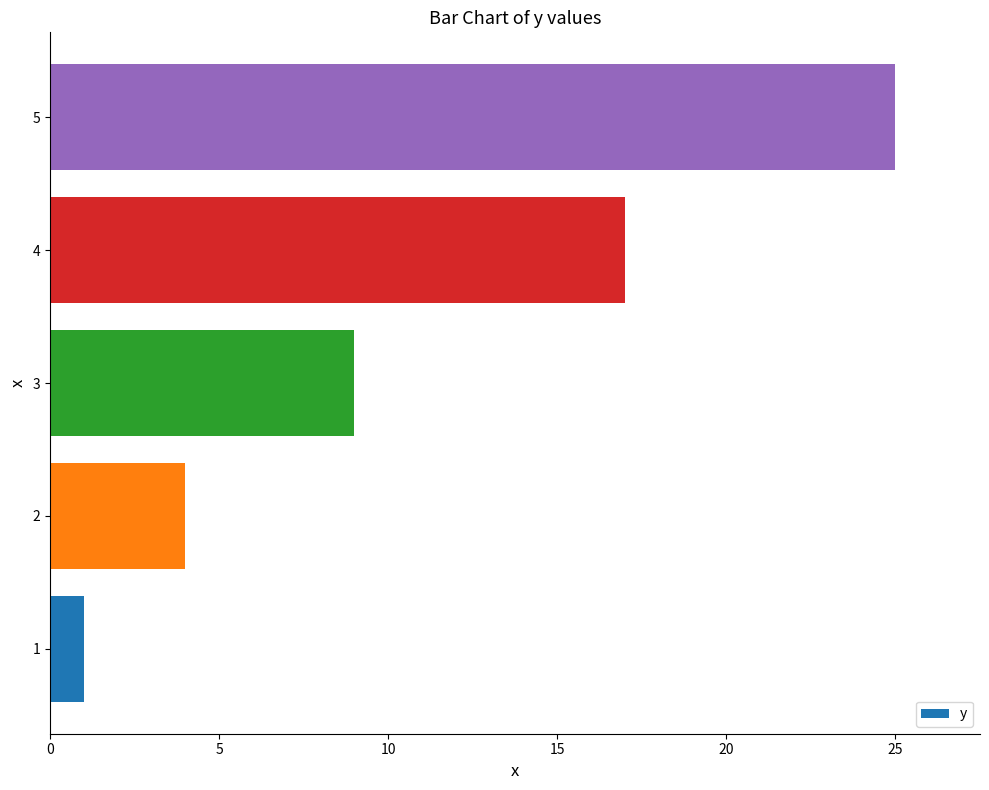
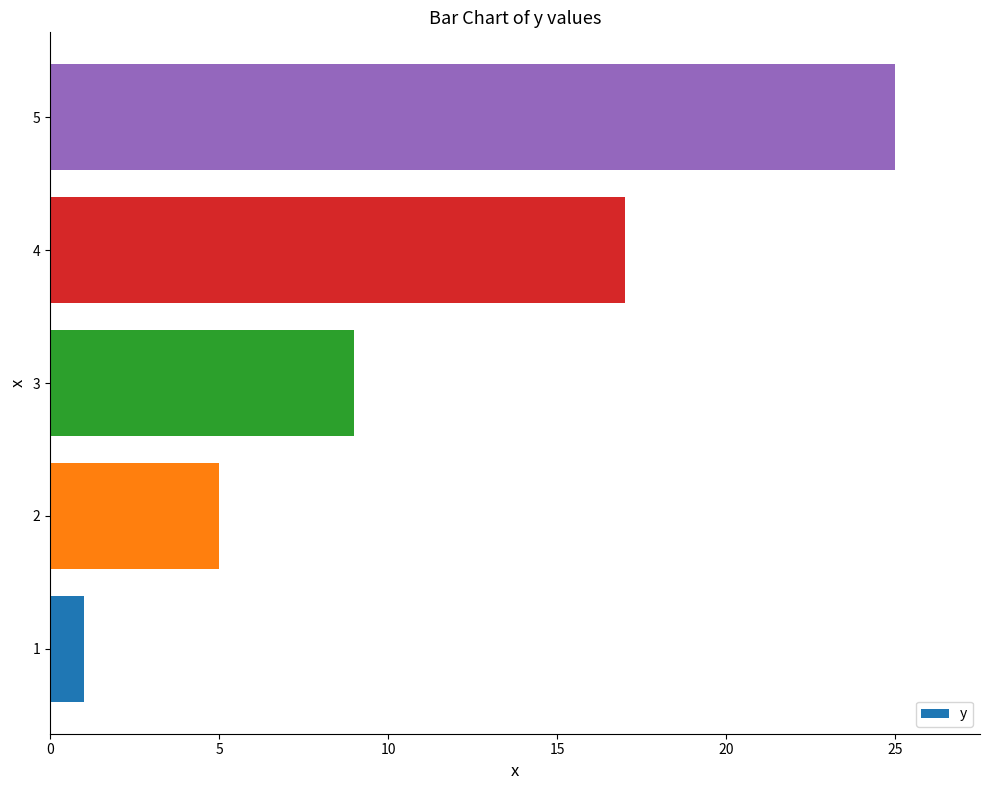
2: 4 -> 5
